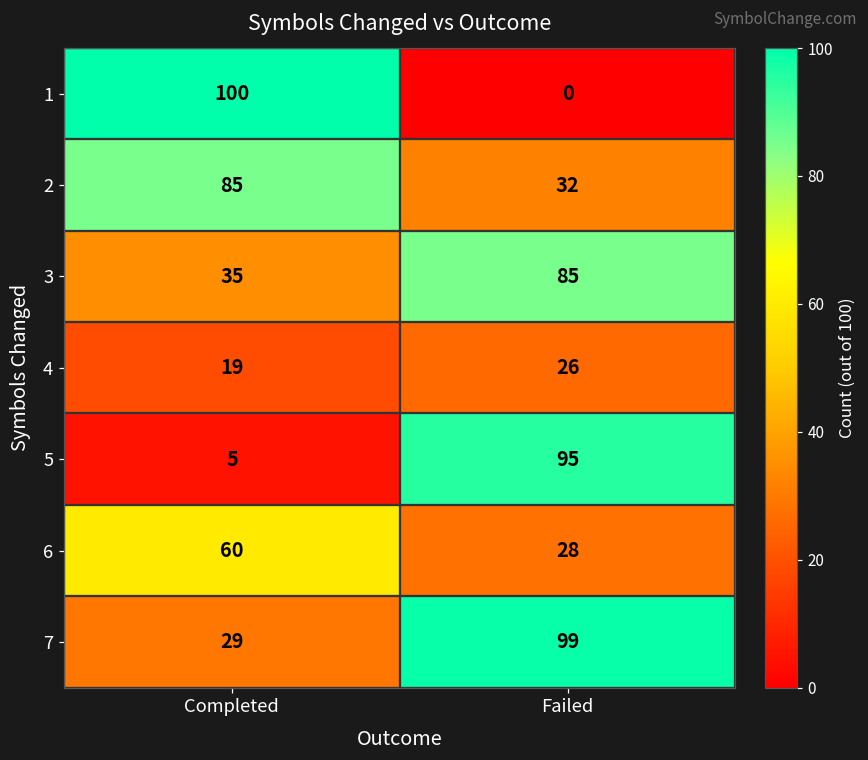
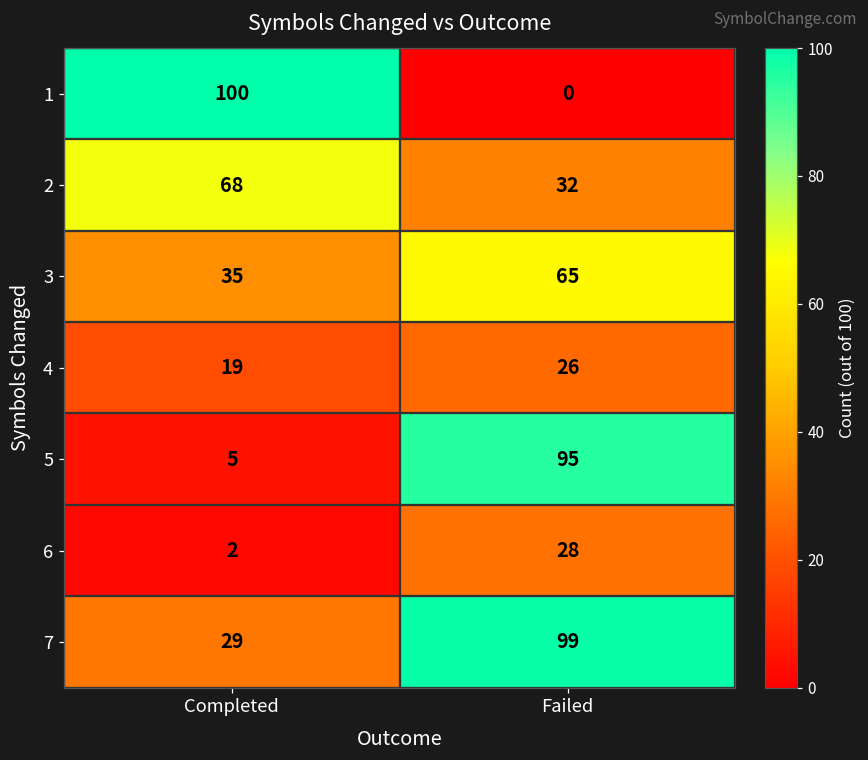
2, Completed: 85 -> 68
3, Failed: 85 -> 65
6, Completed: 60 -> 2
